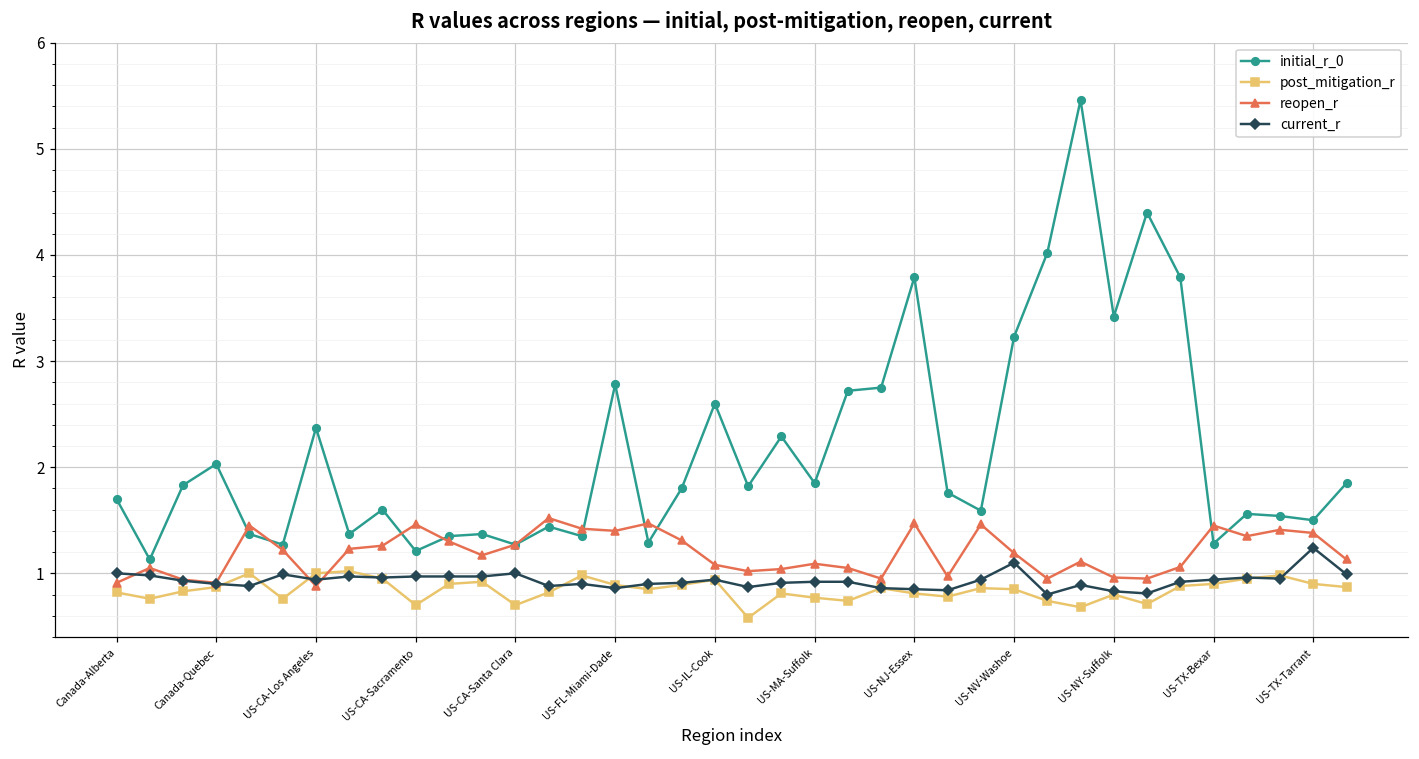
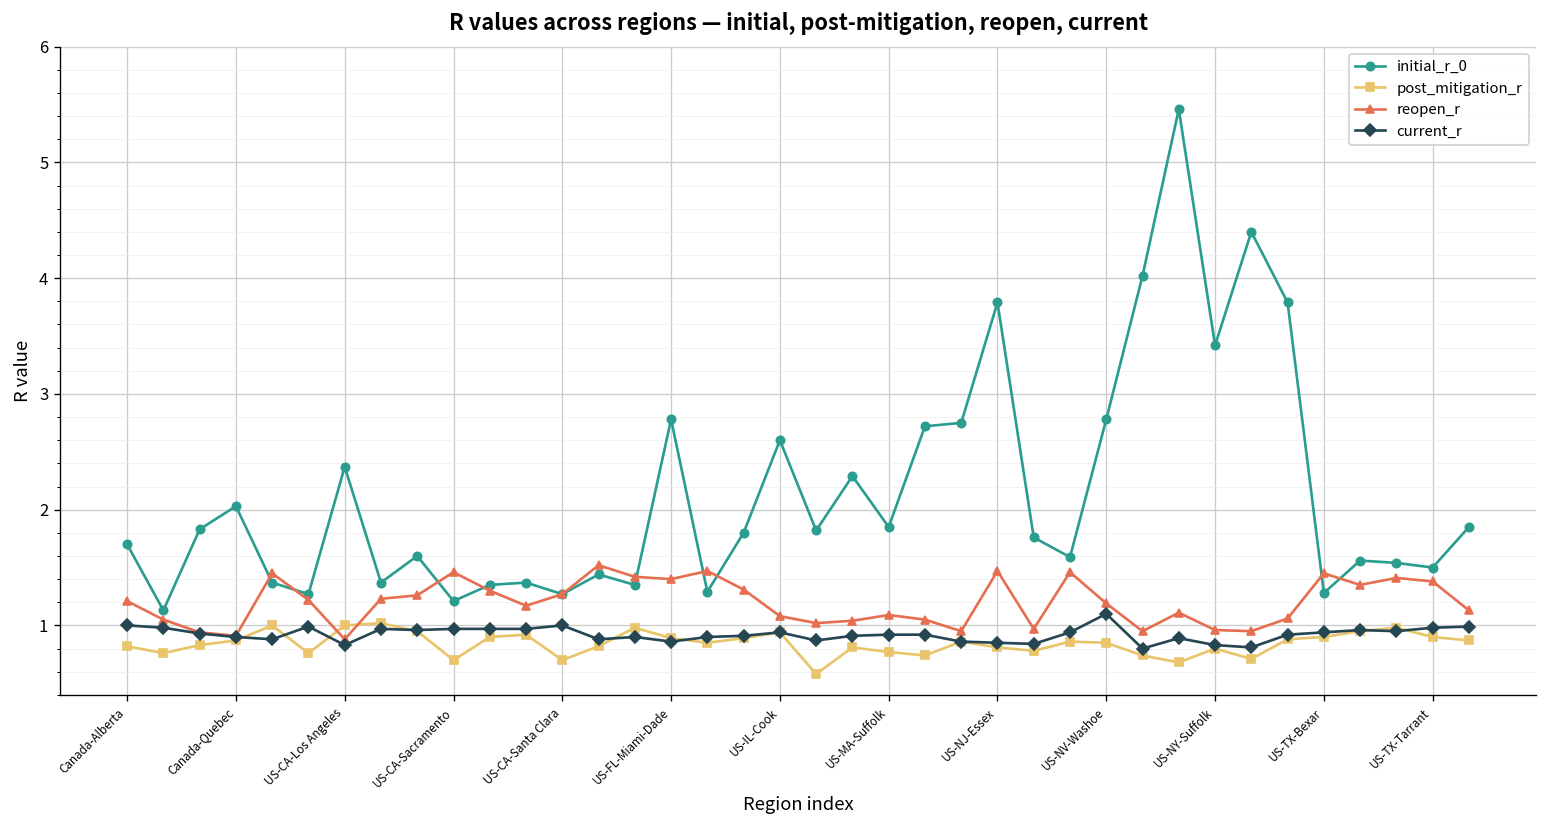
reopen_r, Canada-Alberta: 0.9 -> 1.2
current_r, US-CA-Los Angeles: 0.9 -> 0.8
initial_r_0, US-NV-Washoe: 3.2 -> 2.8
current_r, US-TX-Tarrant: 1.2 -> 1.0
